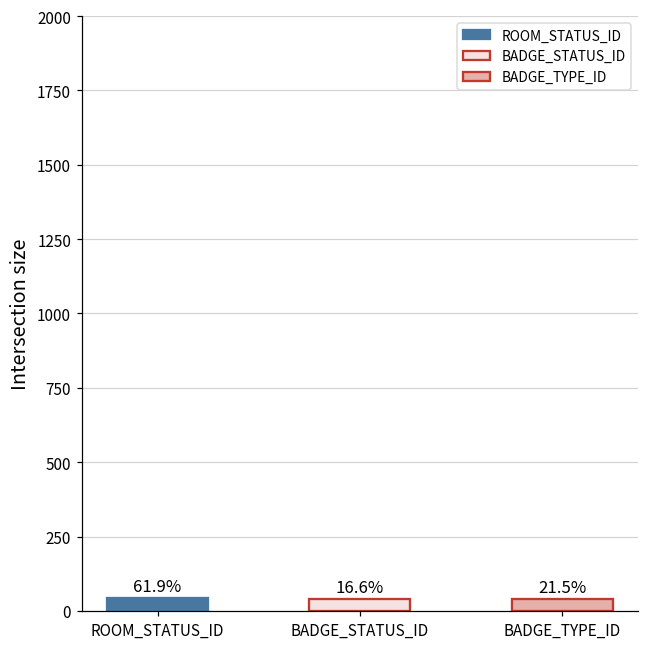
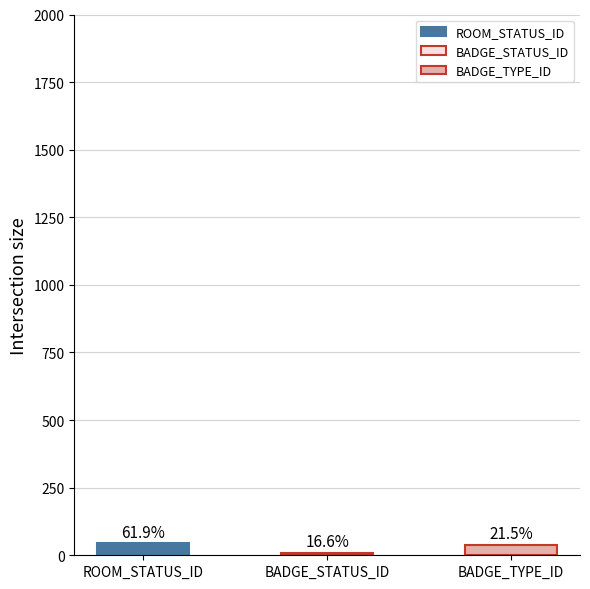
BADGE_STATUS_ID: 40 -> 10
